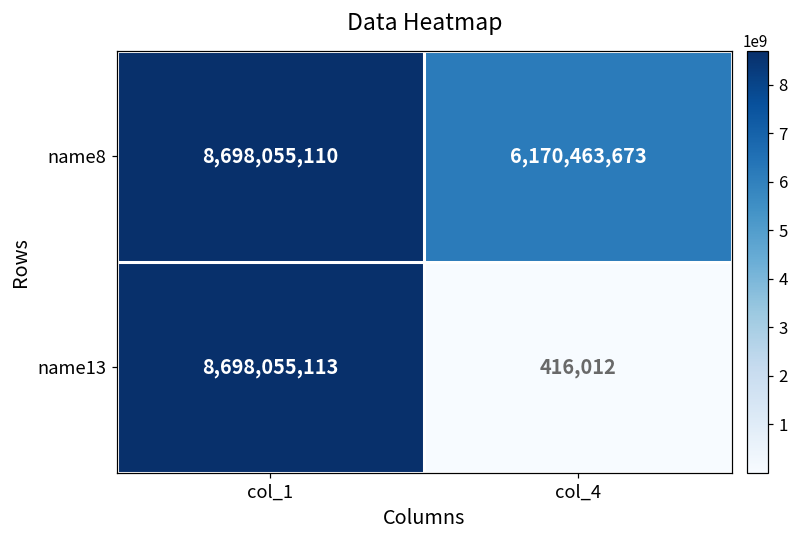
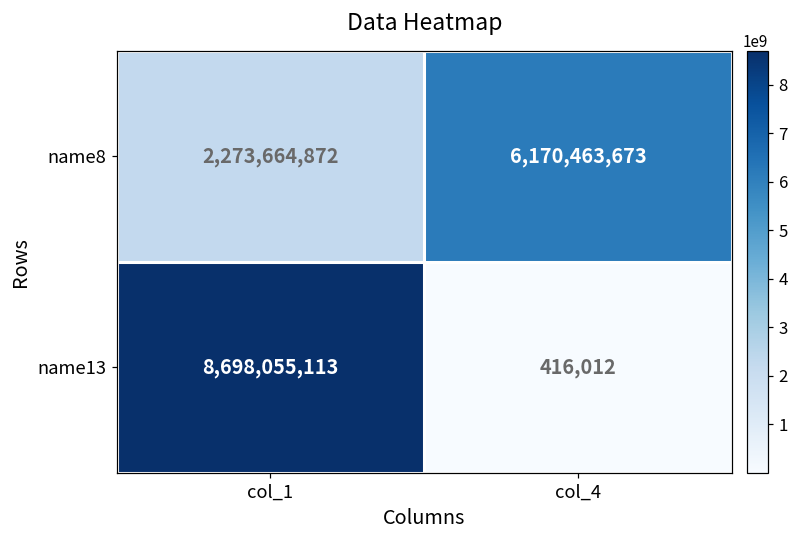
name8, col_1: 8,698,055,110 -> 2,273,664,872
